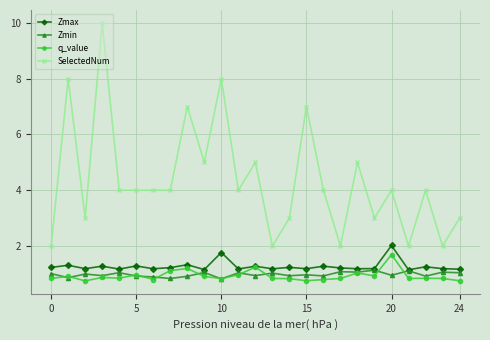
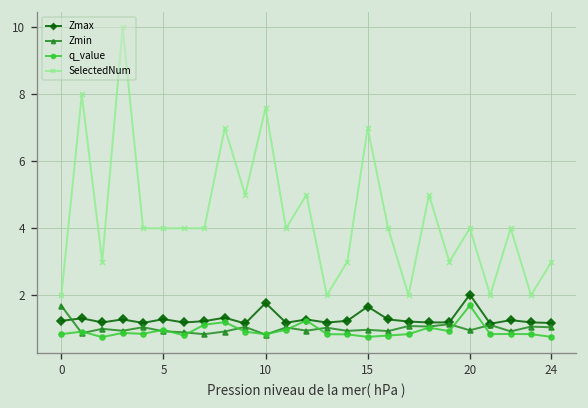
Zmin, 0: 1.0 -> 1.7
SelectedNum, 10: 8.0 -> 7.6
Zmax, 15: 1.2 -> 1.7
